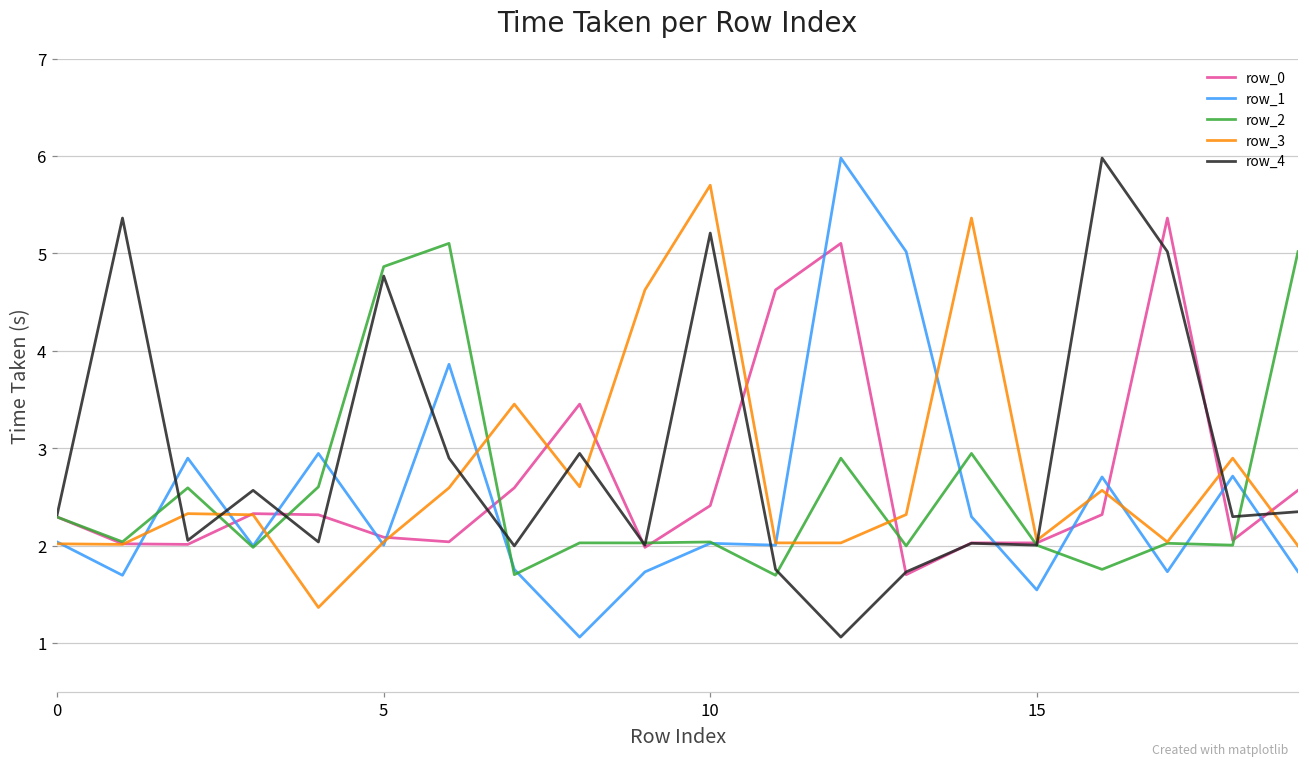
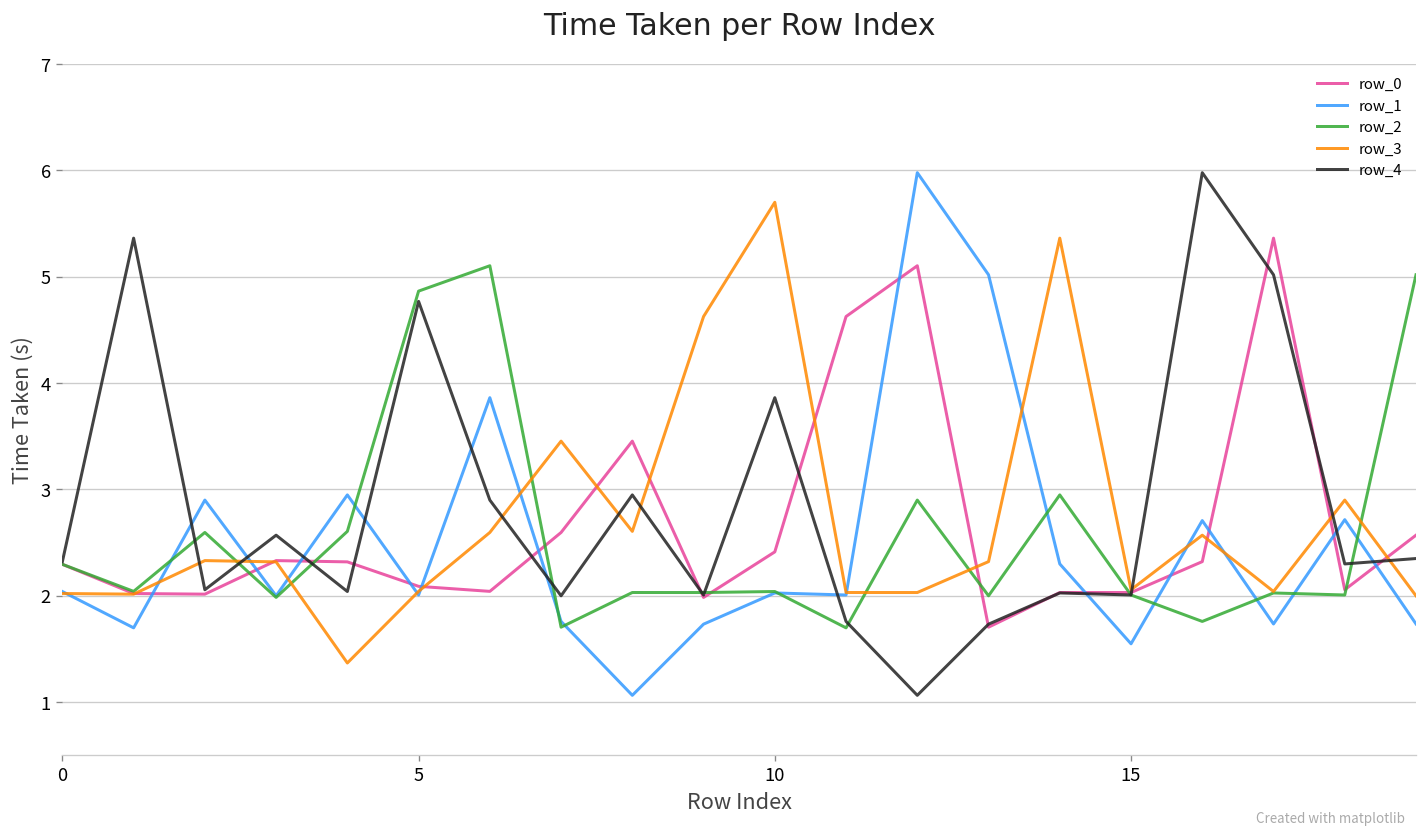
row_4, 10: 5.2 -> 3.9
